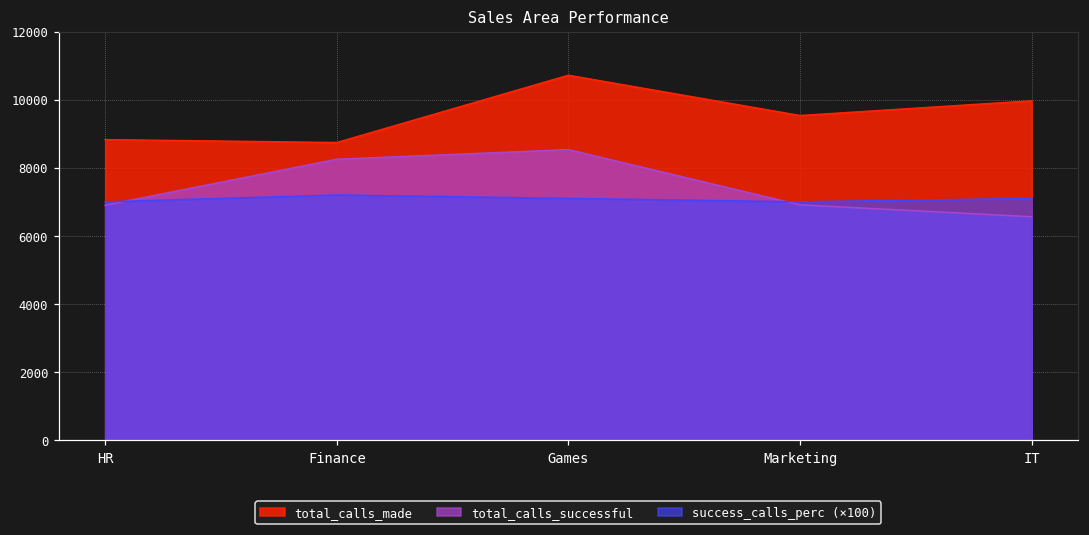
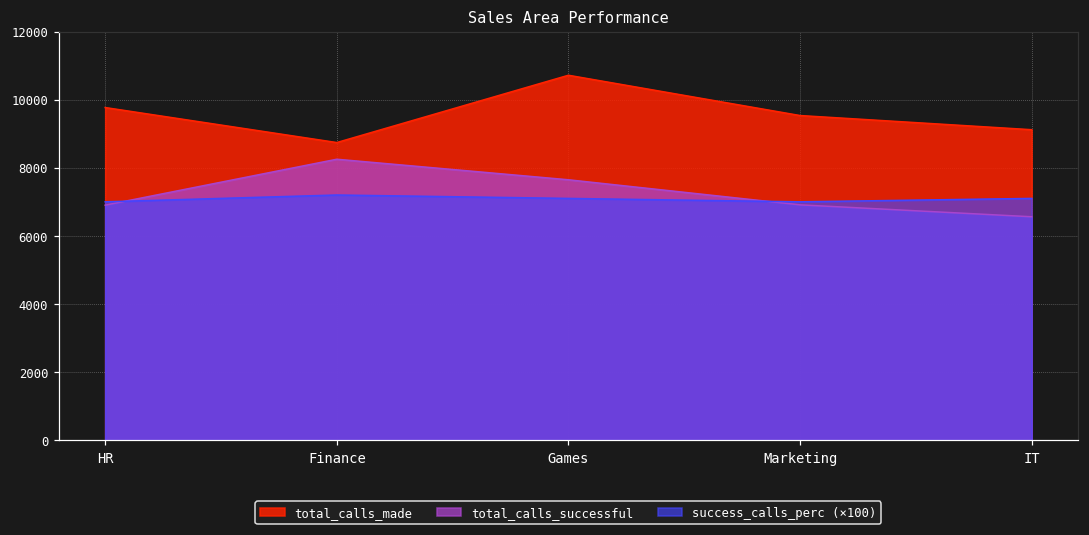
total_calls_made, HR: 8800 -> 9800
total_calls_successful, Games: 8500 -> 7600
total_calls_made, IT: 10000 -> 9100
